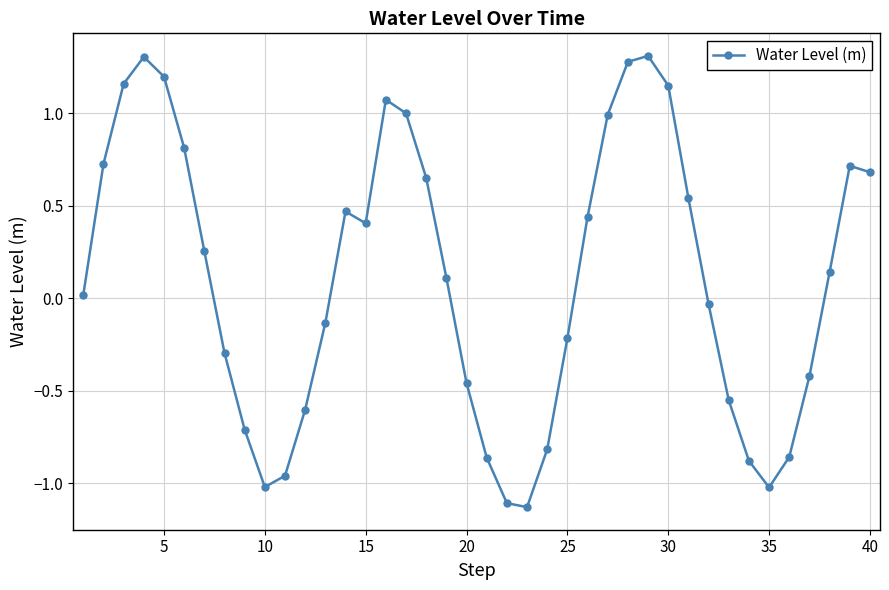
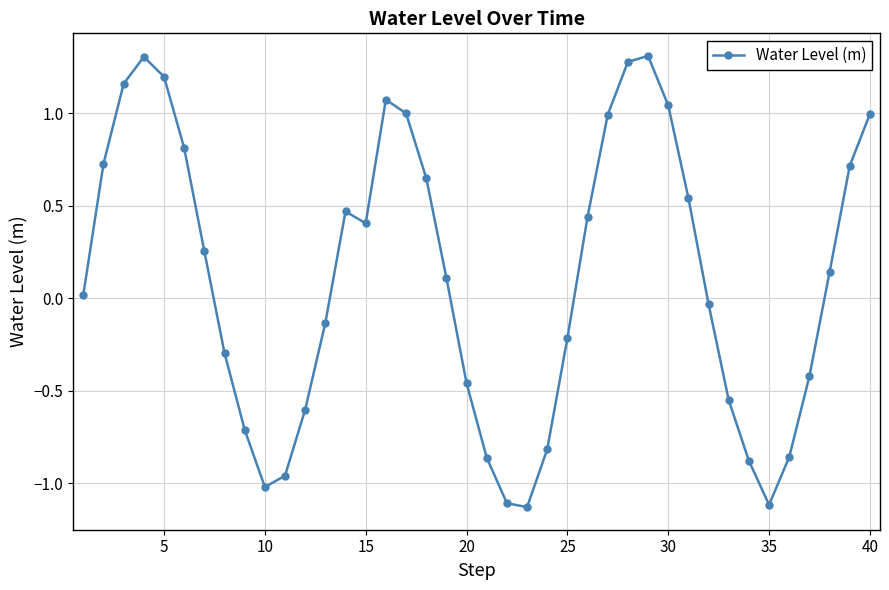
30: 1.15 -> 1.04
35: -1.02 -> -1.12
40: 0.68 -> 1.00
